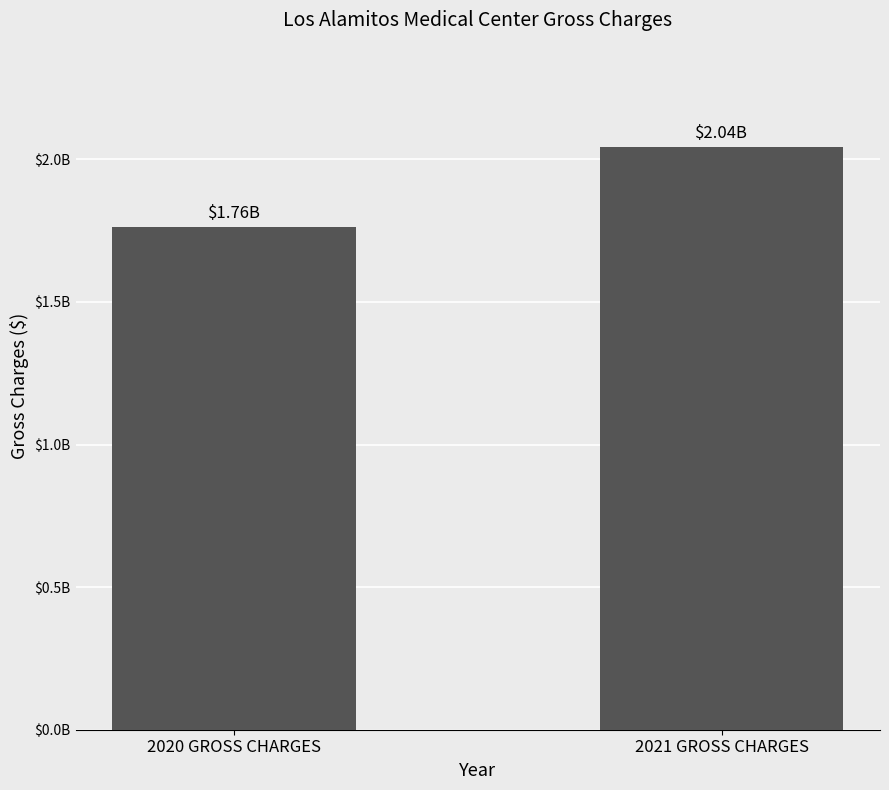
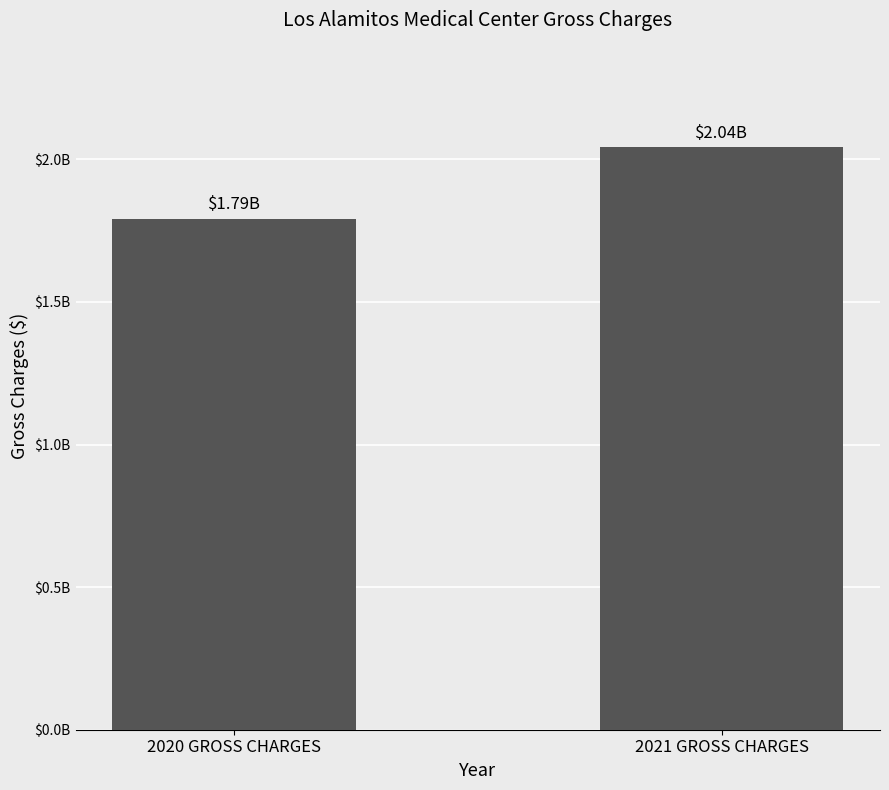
2020 GROSS CHARGES: $1.76B -> $1.79B
